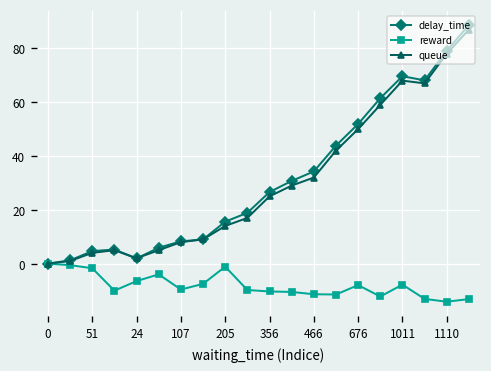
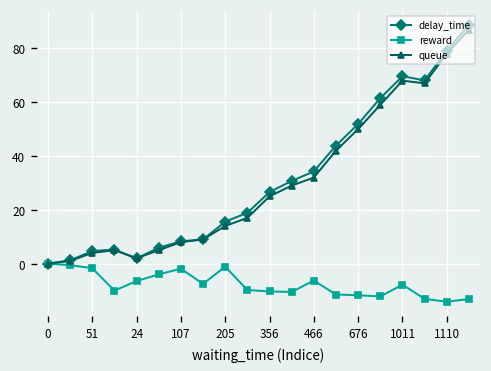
reward, 107: -10 -> -2
reward, 466: -11 -> -6
reward, 676: -8 -> -12
